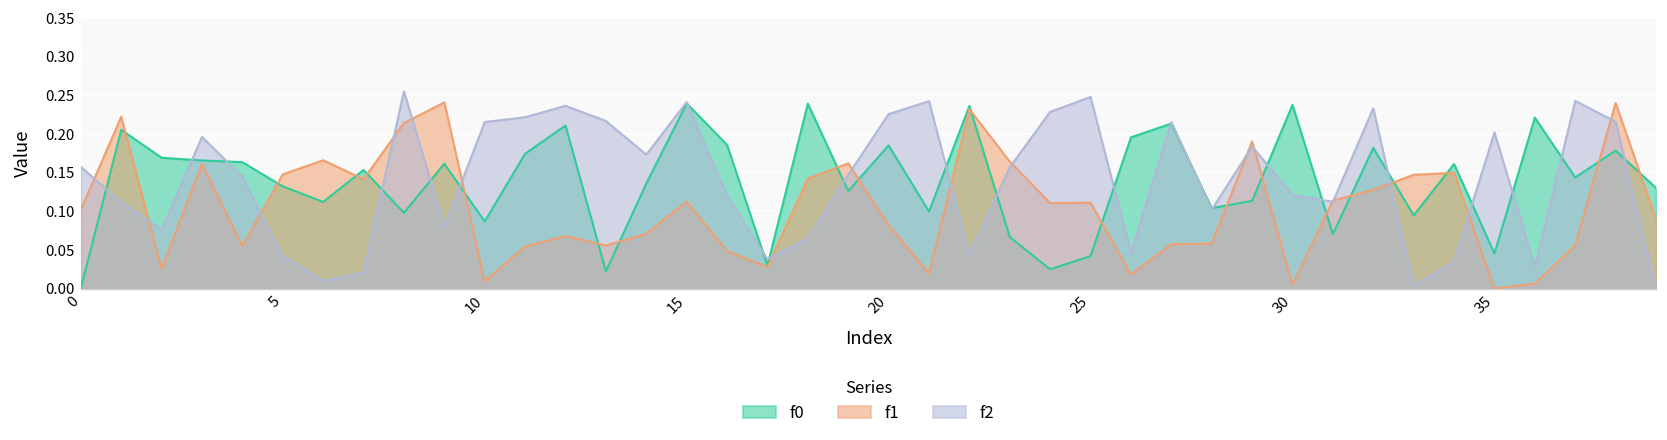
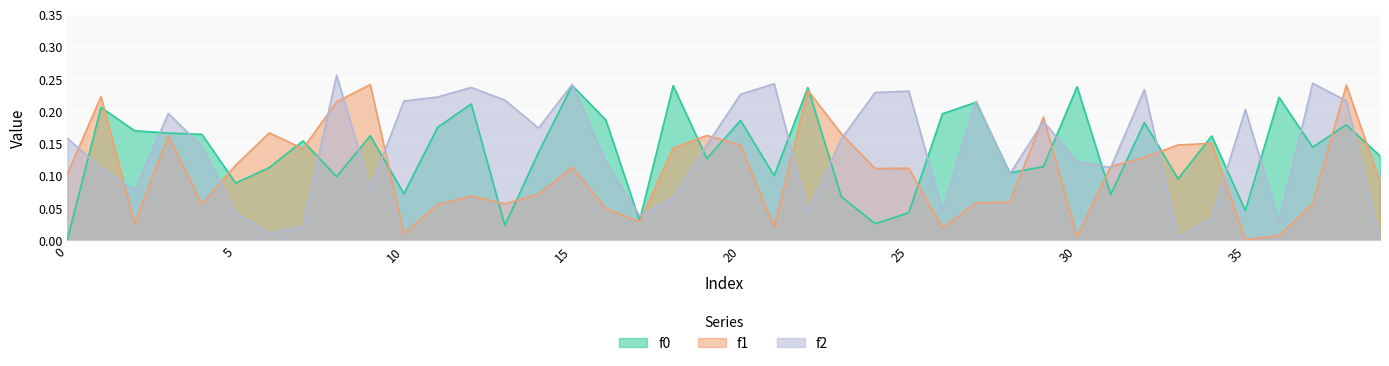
f0, 5: 0.13 -> 0.09
f1, 5: 0.15 -> 0.12
f0, 10: 0.09 -> 0.07
f1, 20: 0.08 -> 0.15
f2, 25: 0.25 -> 0.23
